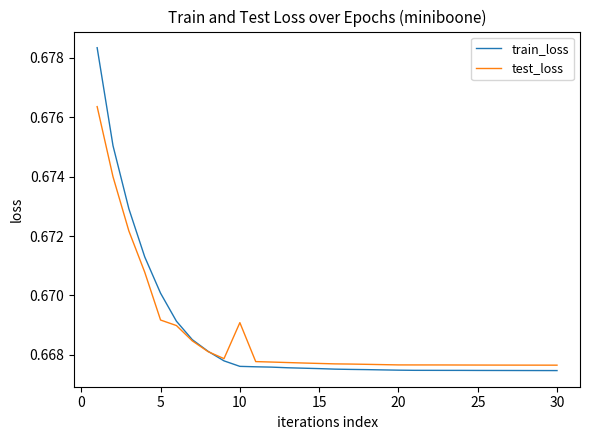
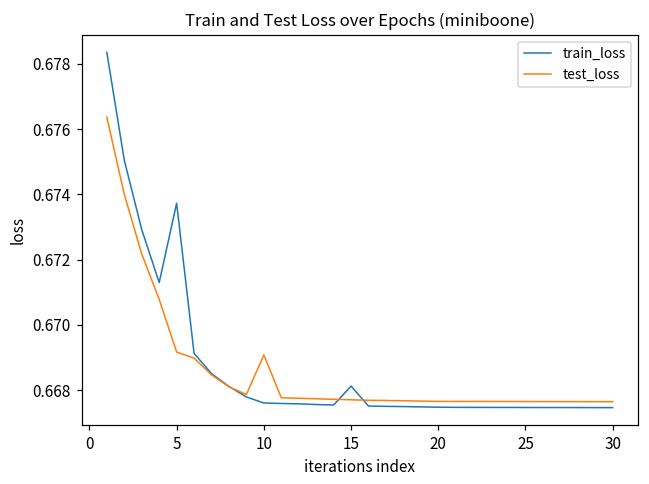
train_loss, 5: 0.6701 -> 0.6737
train_loss, 15: 0.6675 -> 0.6681
